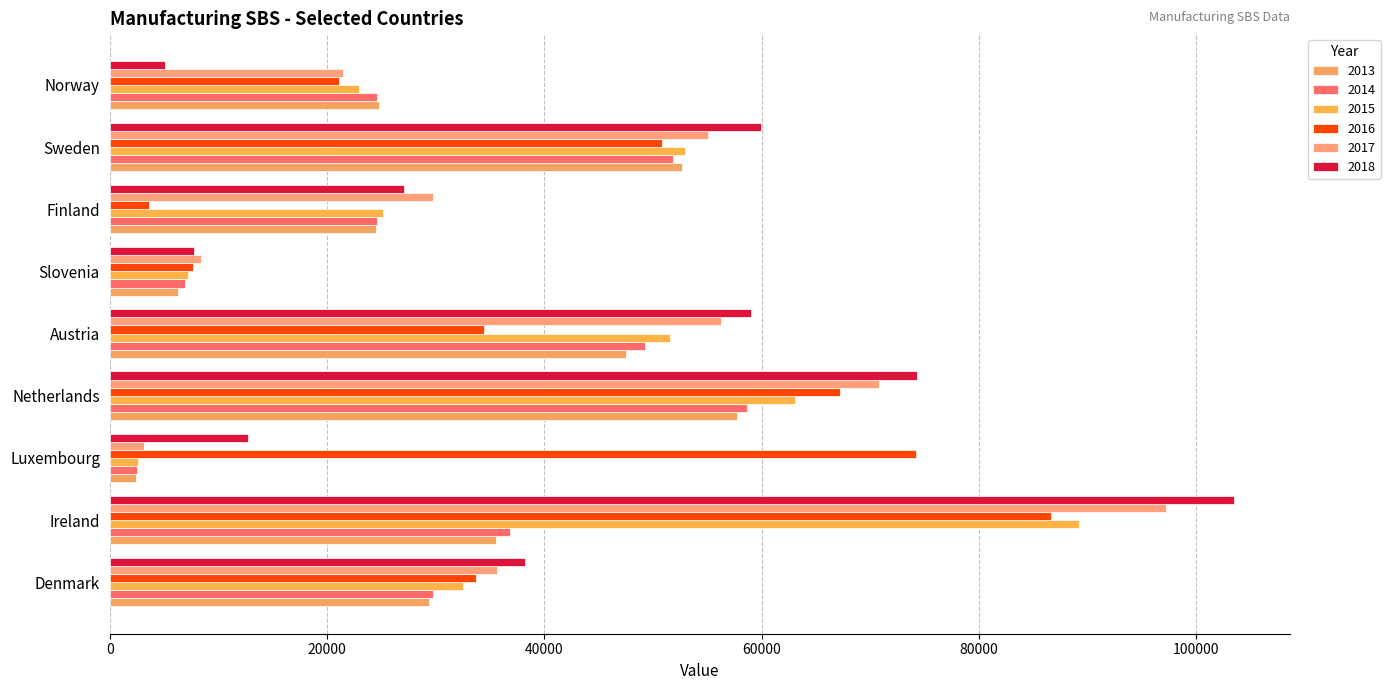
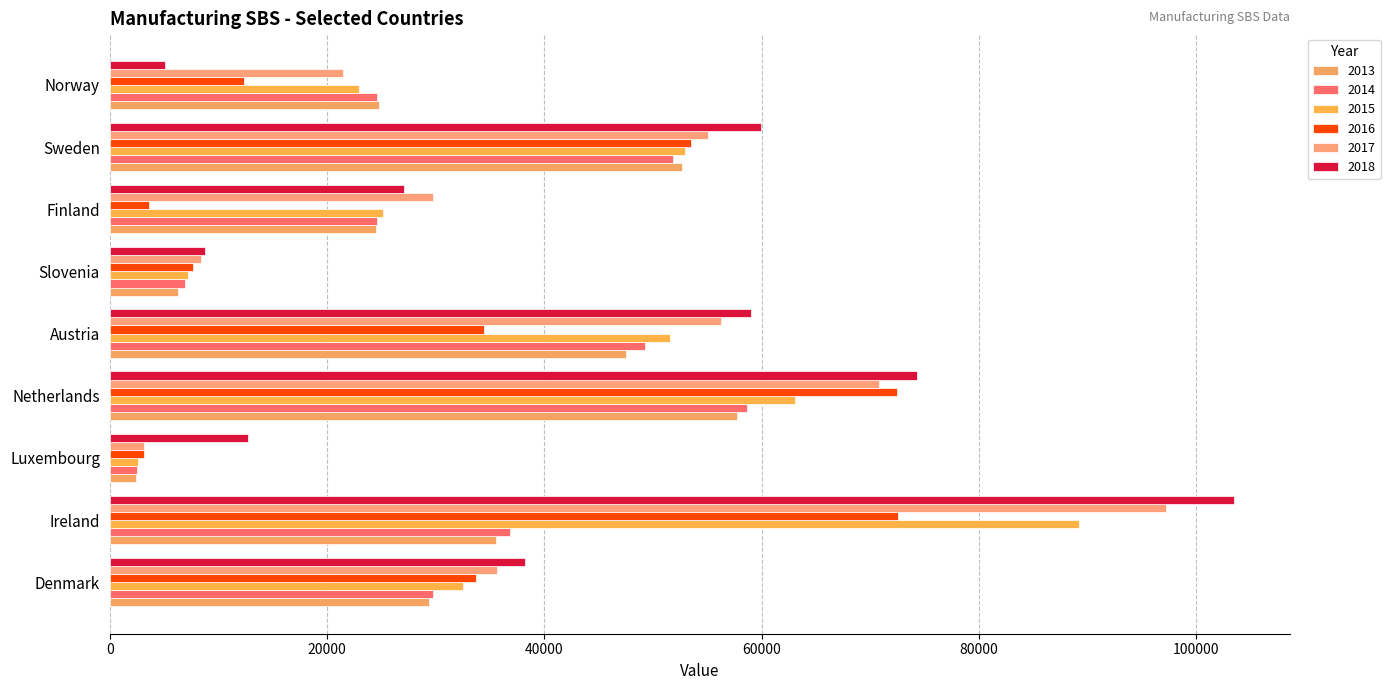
2016, Norway: 21100 -> 12400
2016, Sweden: 50800 -> 53500
2018, Slovenia: 7800 -> 8800
2016, Netherlands: 67200 -> 72500
2016, Luxembourg: 74200 -> 3100
2016, Ireland: 86600 -> 72600
